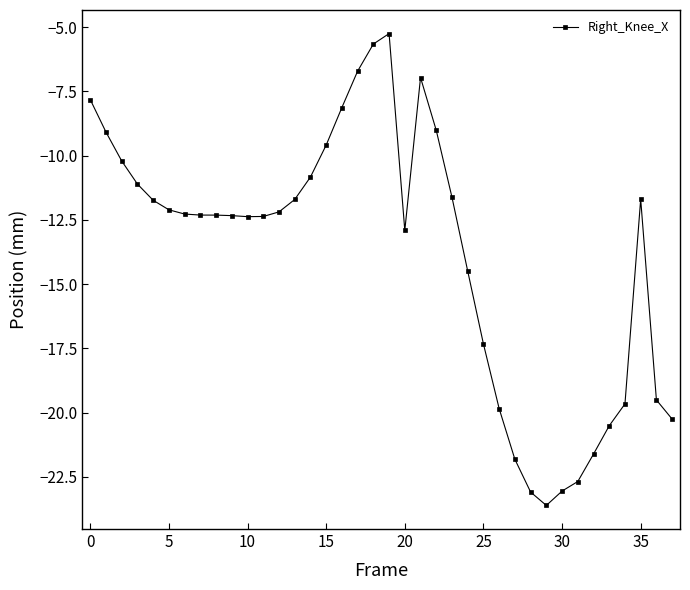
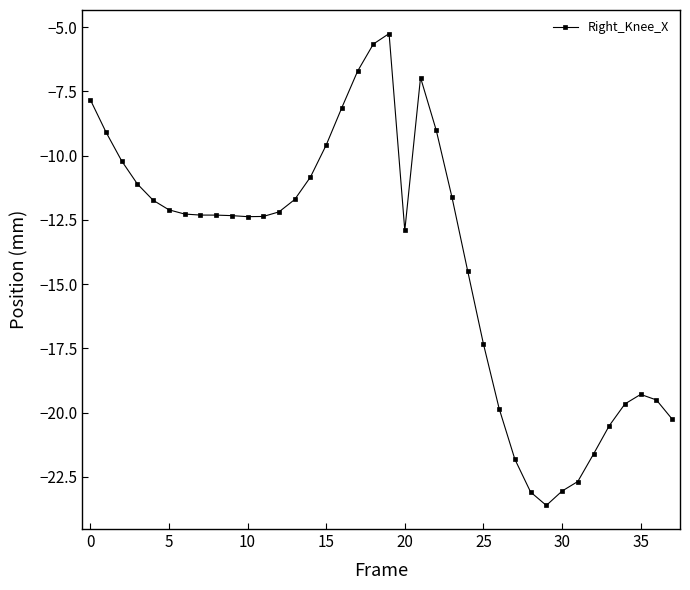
35: -11.7 -> -19.3
